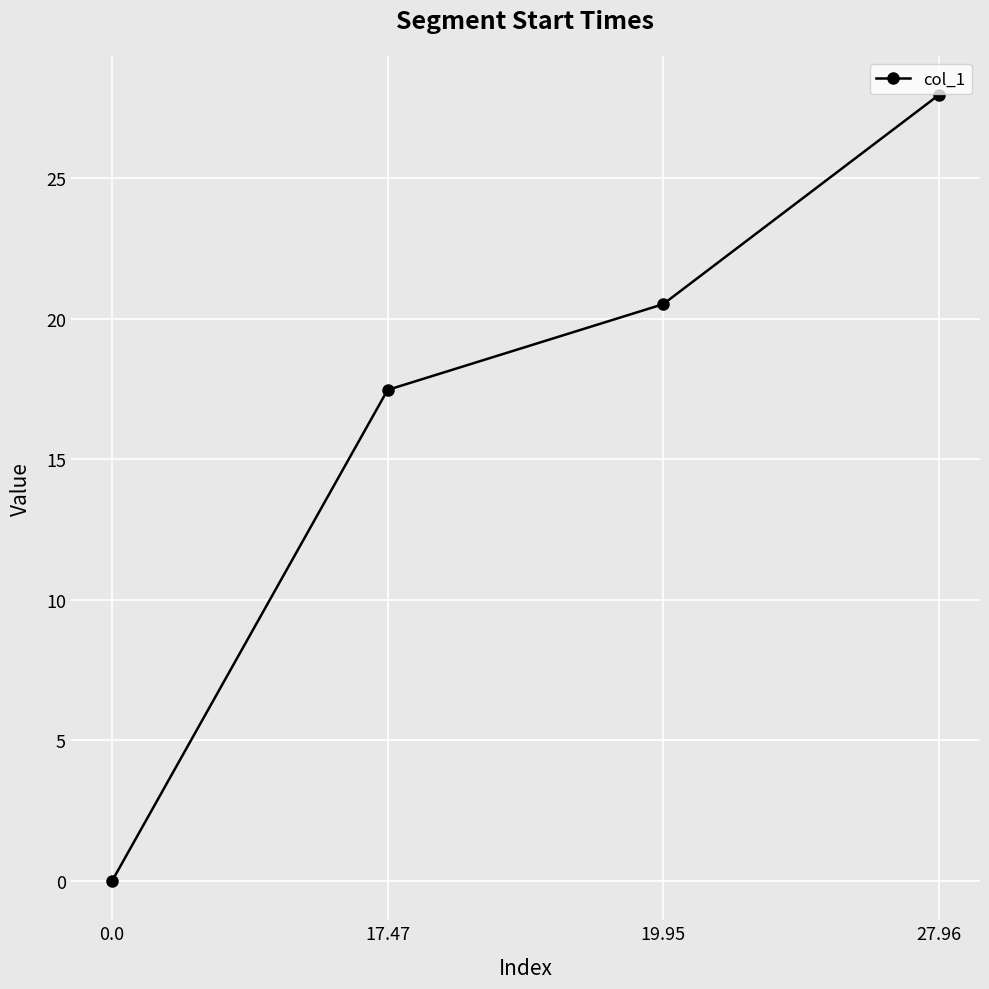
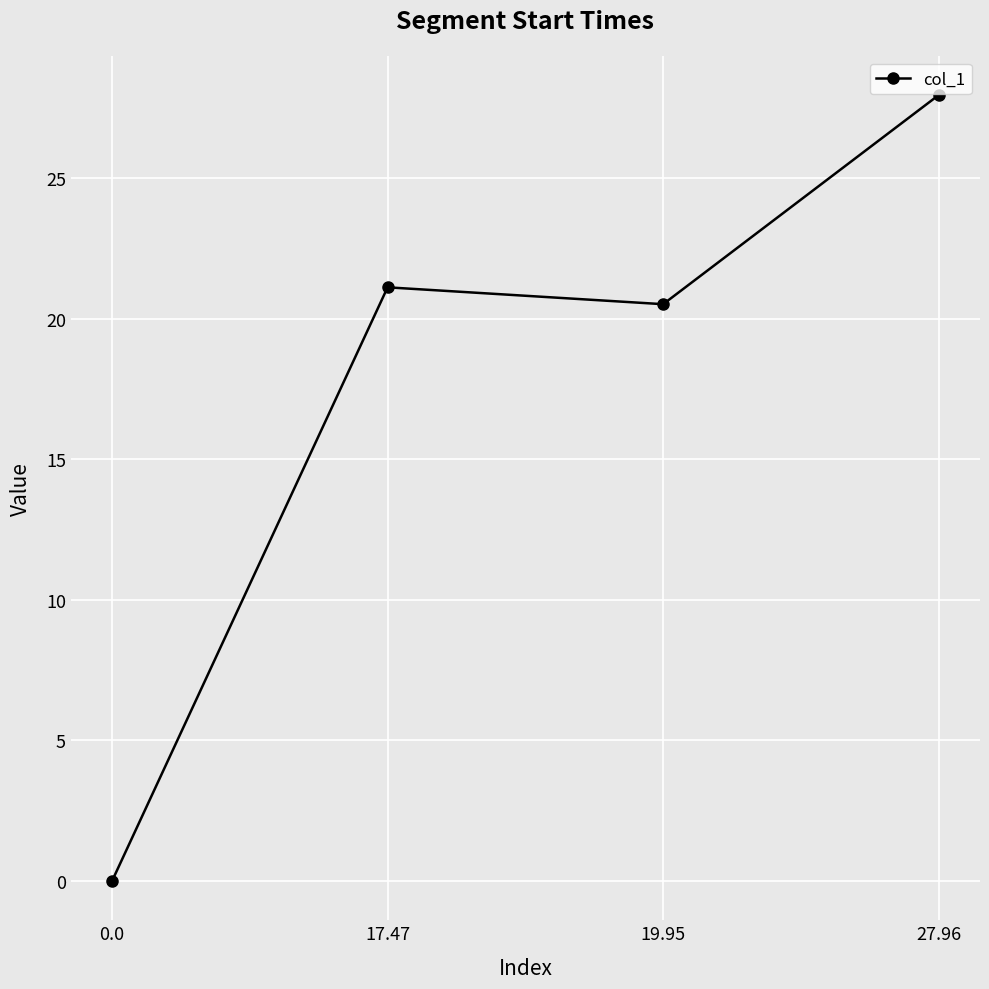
17.47: 17.5 -> 21.1
